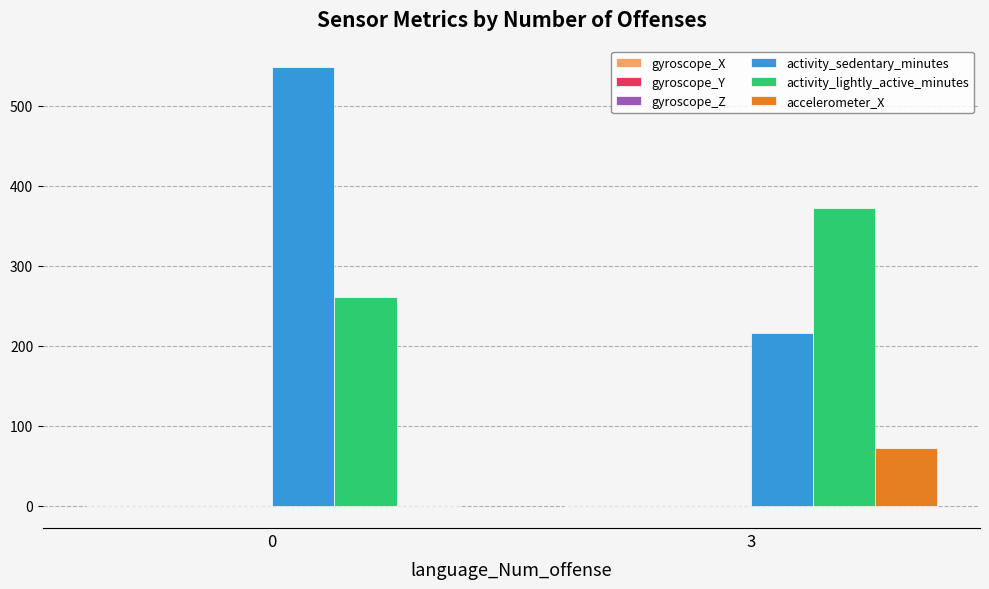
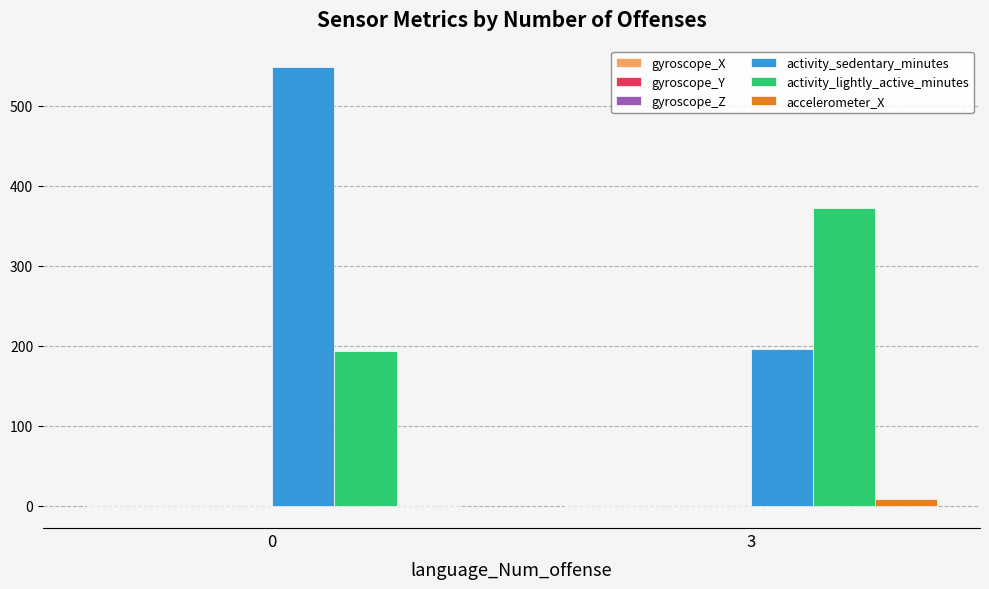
activity_lightly_active_minutes, 0: 260 -> 190
activity_sedentary_minutes, 3: 220 -> 200
accelerometer_X, 3: 70 -> 10
